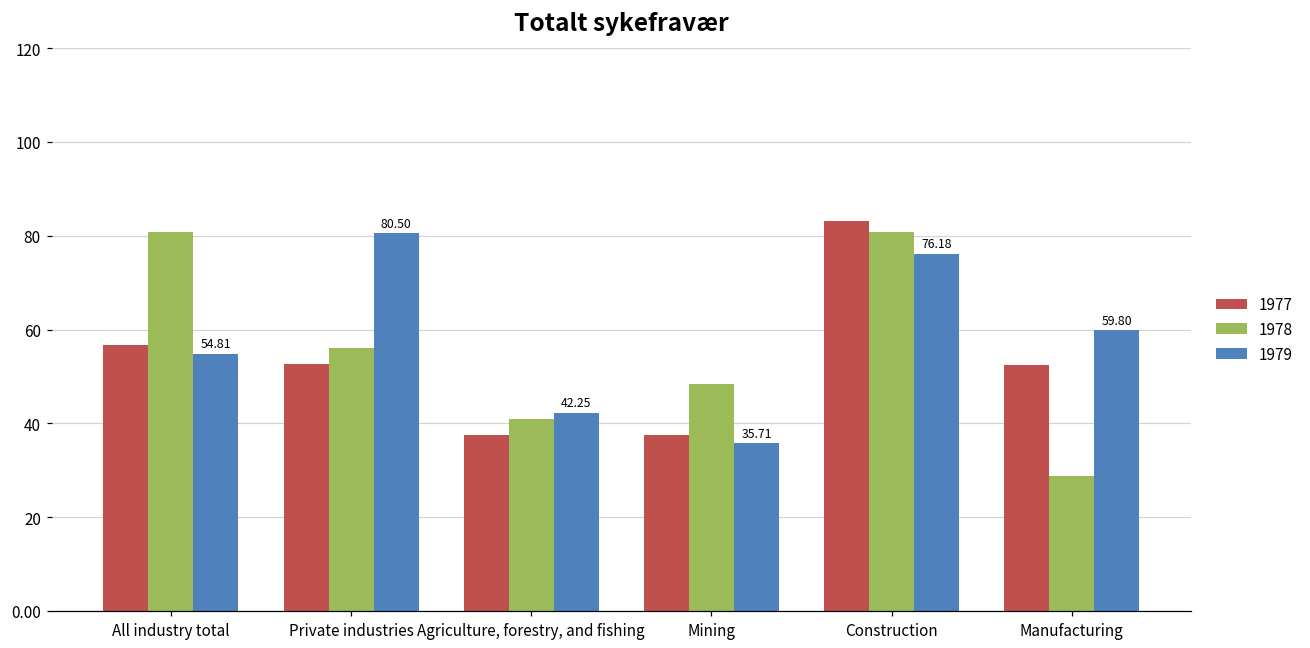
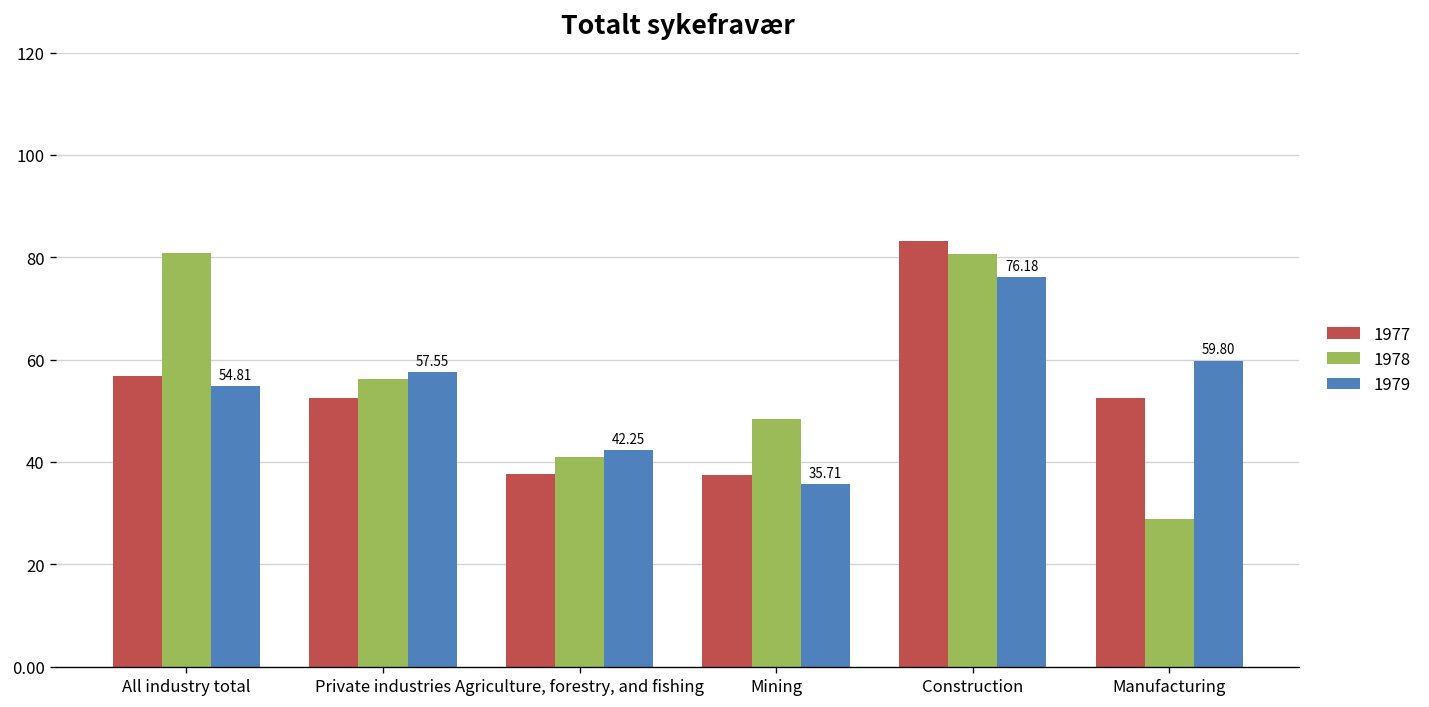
1979, Private industries: 80.50 -> 57.55
